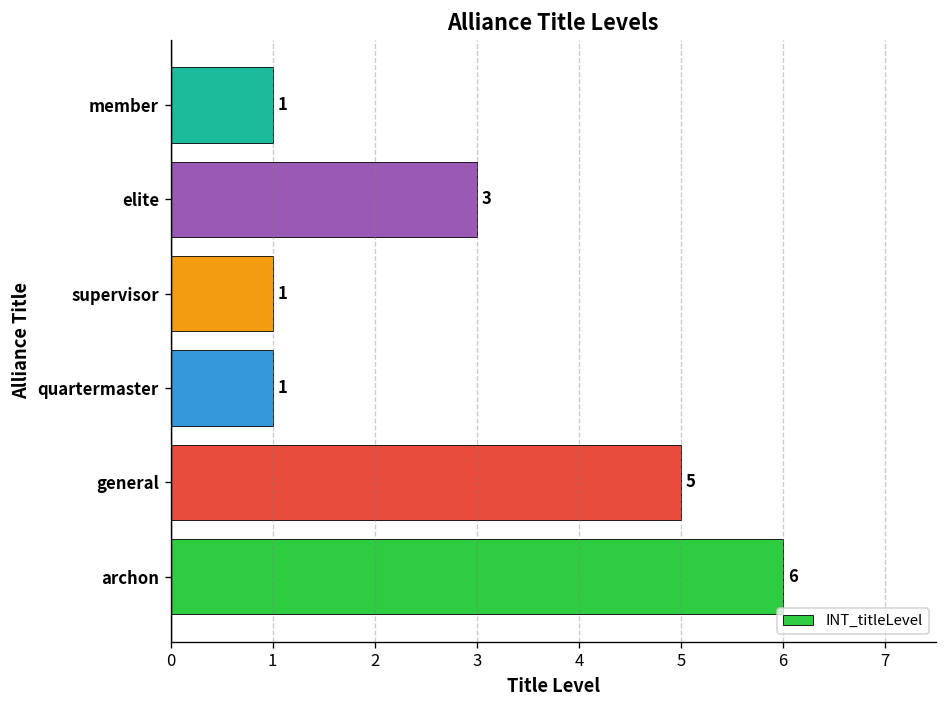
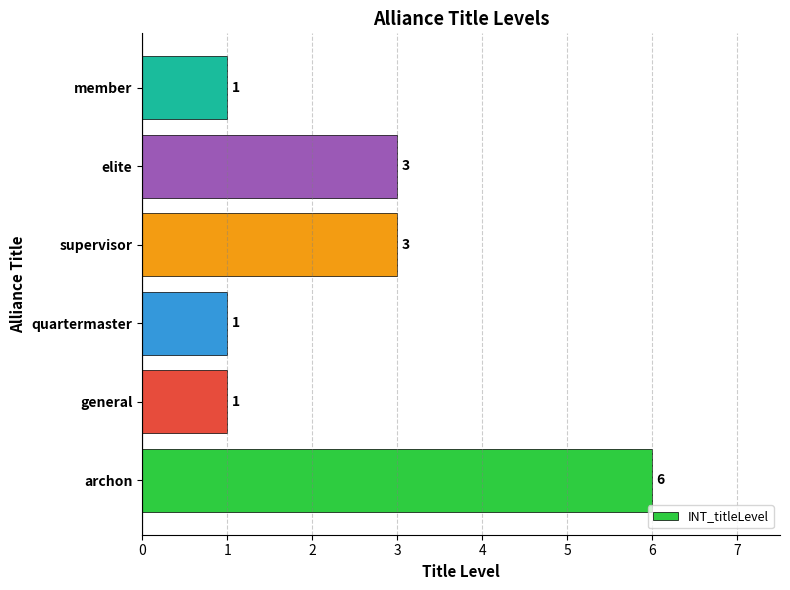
supervisor: 1 -> 3
general: 5 -> 1
